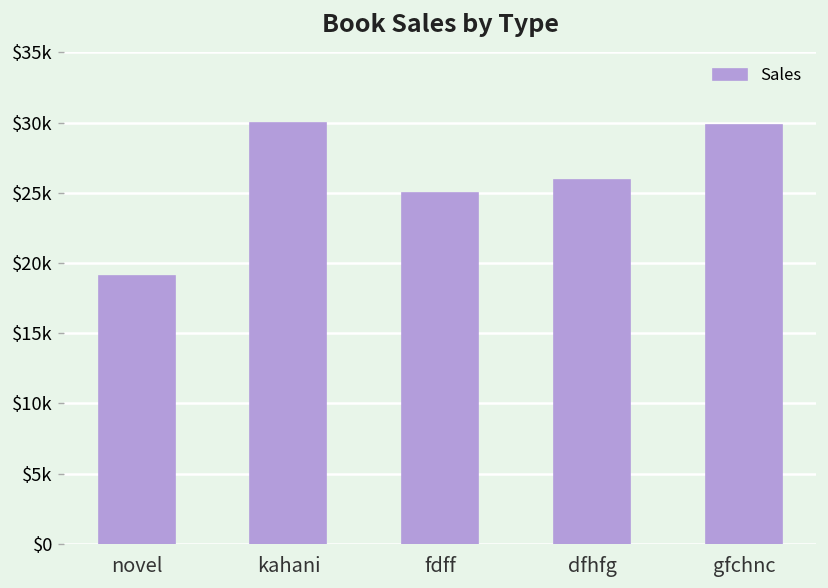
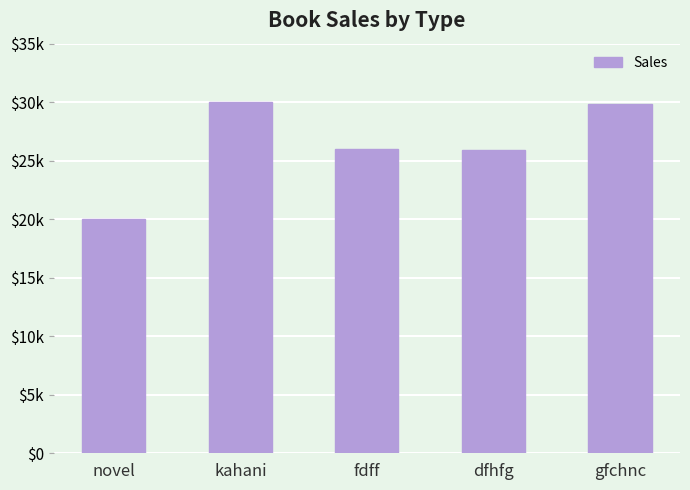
novel: $19100 -> $20000
fdff: $25000 -> $26000
